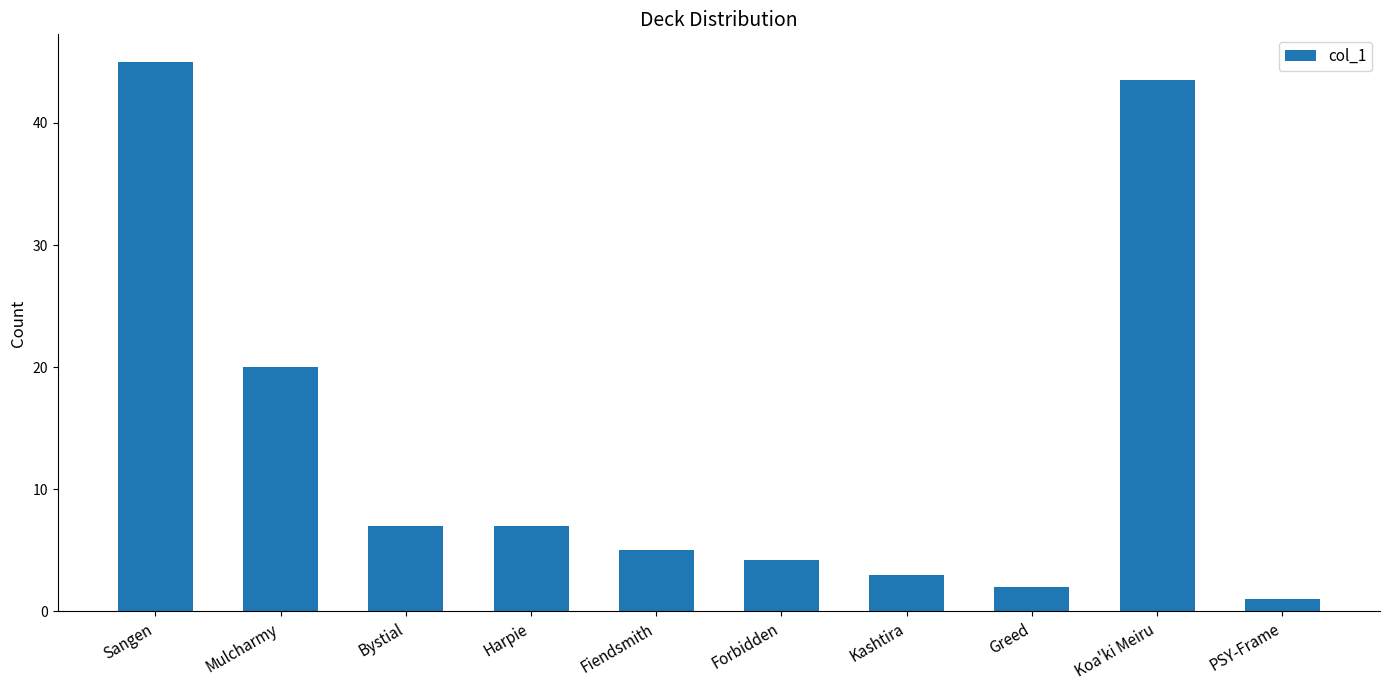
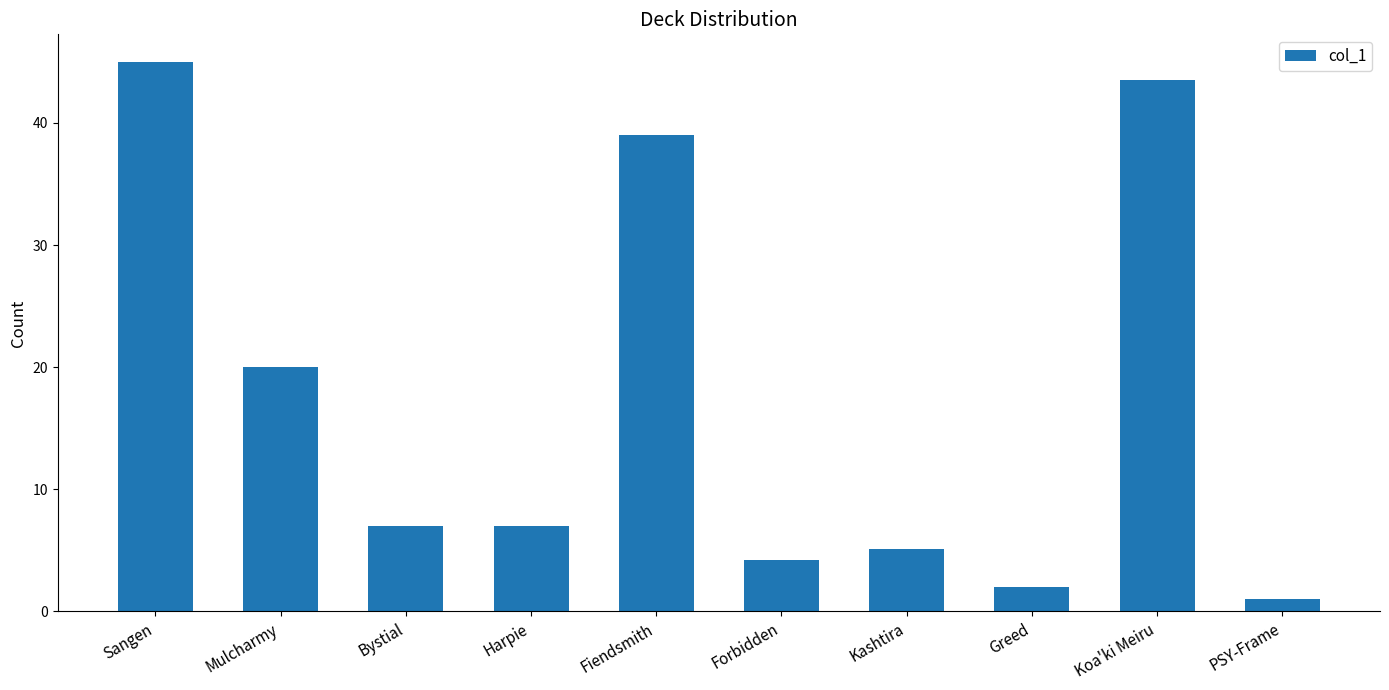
Fiendsmith: 5 -> 39
Kashtira: 3.0 -> 5.1
